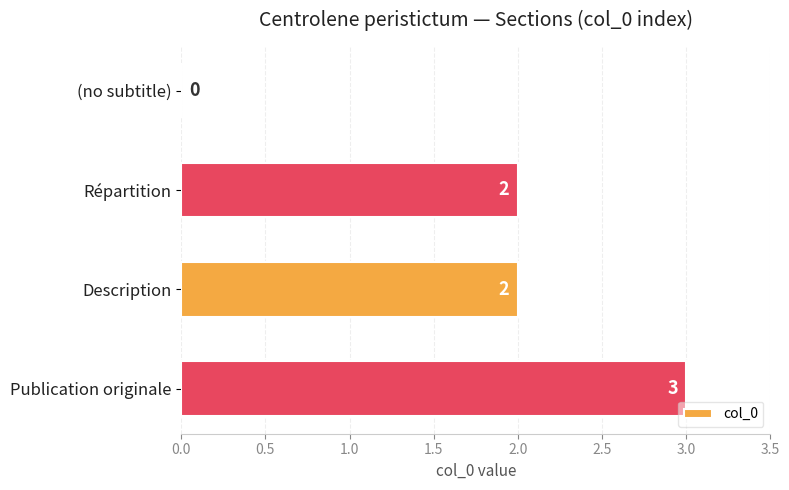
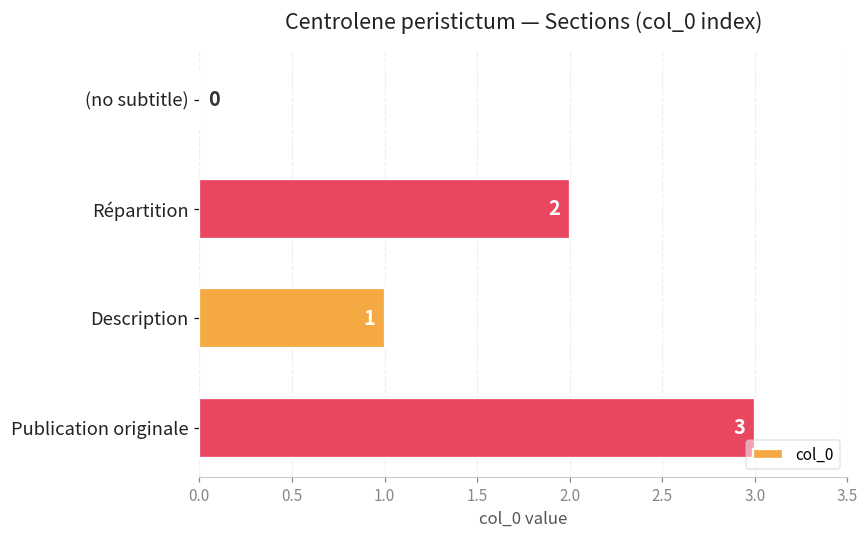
Description: 2 -> 1
